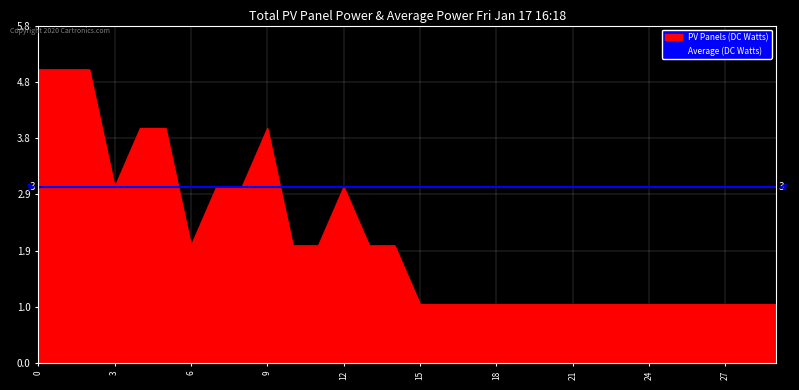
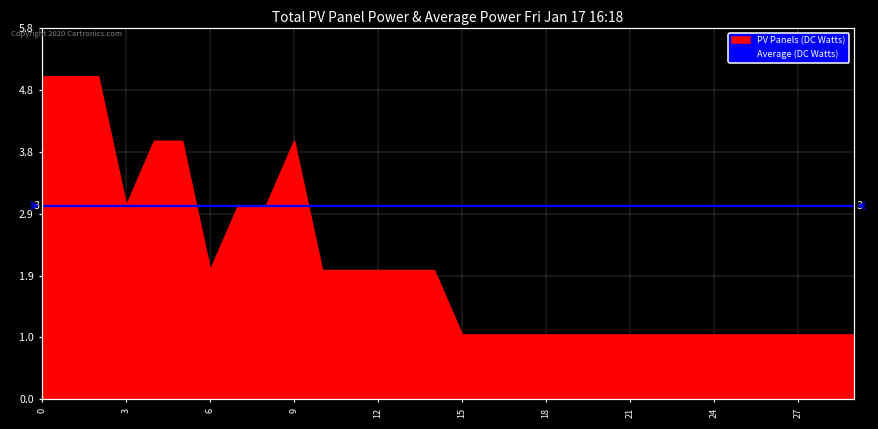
12: 3 -> 2
